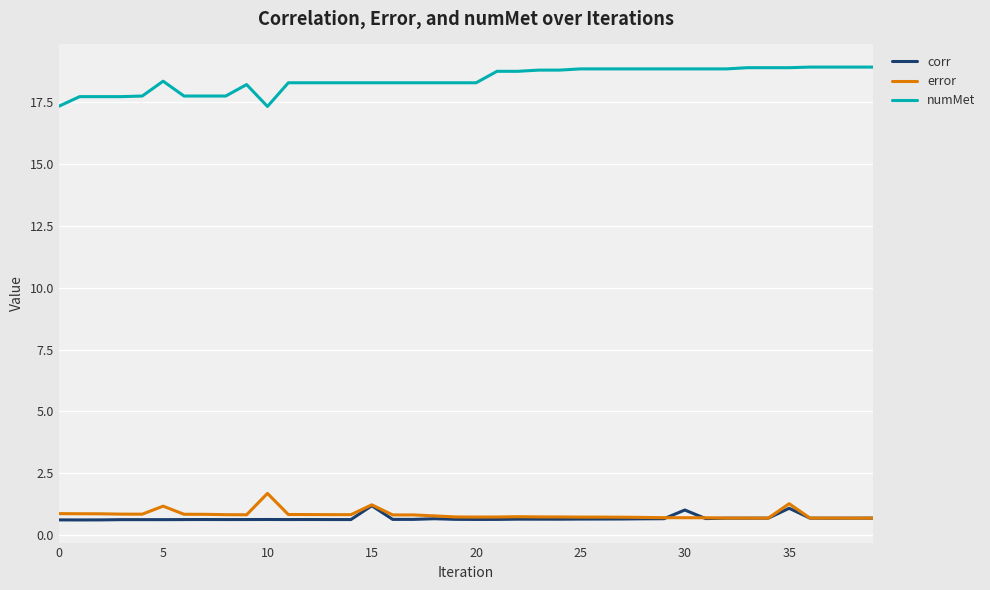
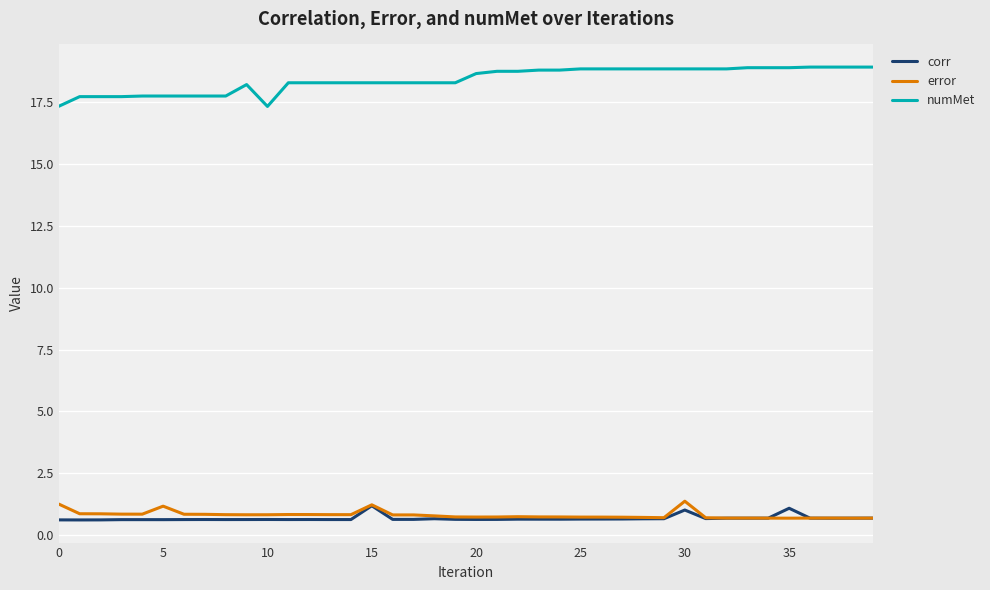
error, 0: 0.9 -> 1.3
numMet, 5: 18.4 -> 17.8
error, 10: 1.7 -> 0.8
numMet, 20: 18.3 -> 18.7
error, 30: 0.7 -> 1.4
error, 35: 1.3 -> 0.7
